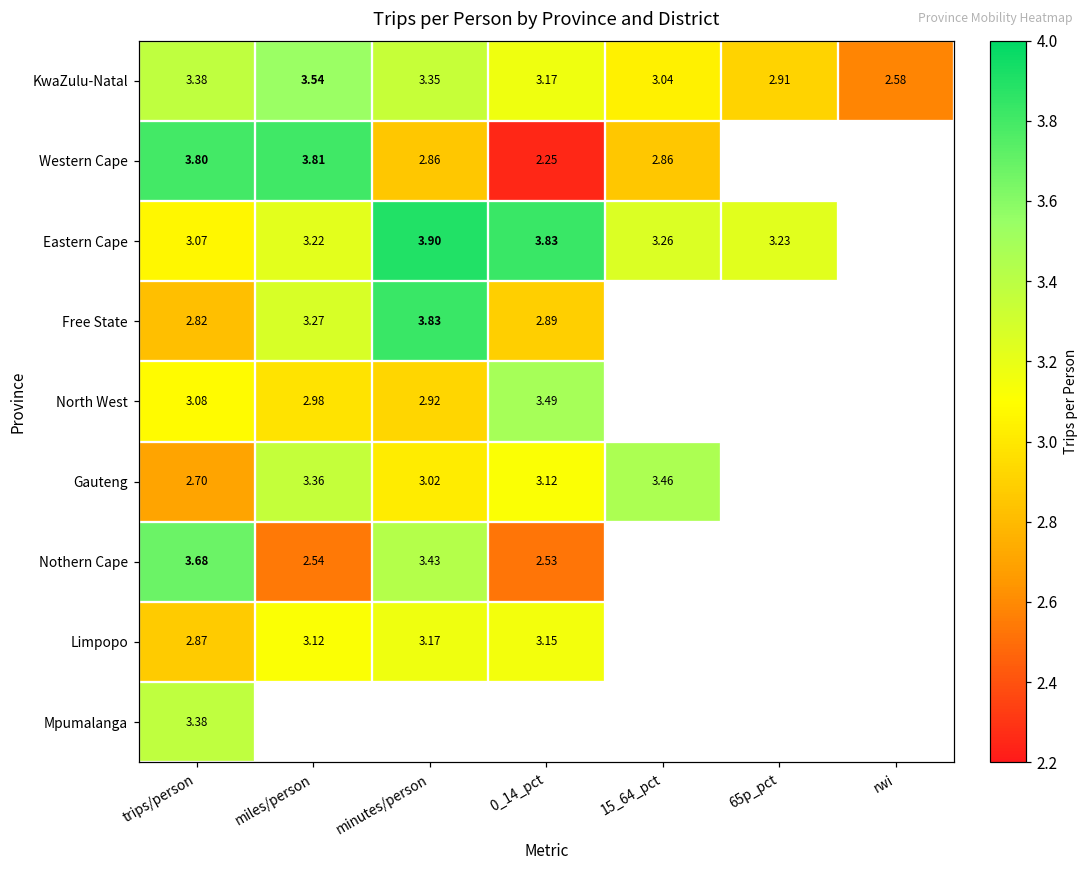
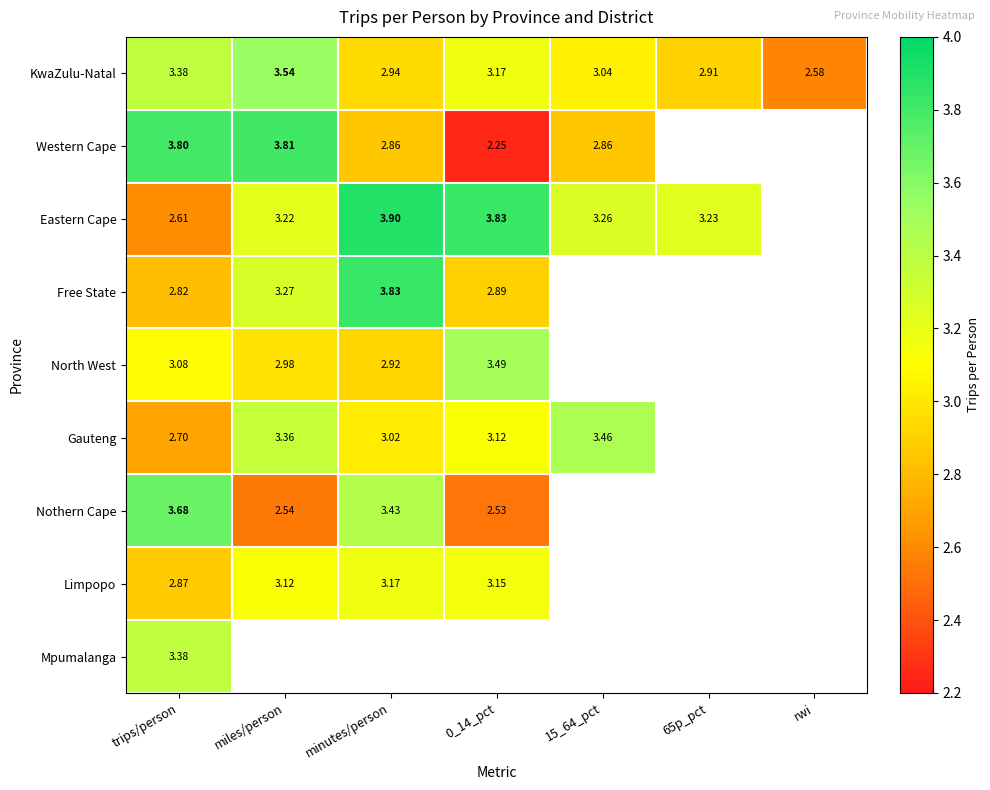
KwaZulu-Natal, minutes/person: 3.35 -> 2.94
Eastern Cape, trips/person: 3.07 -> 2.61
